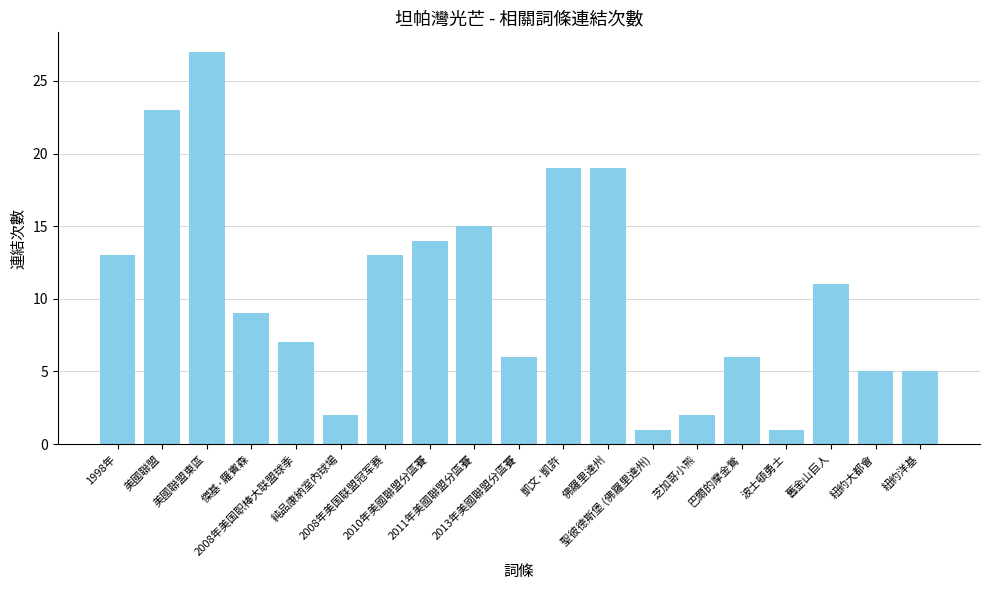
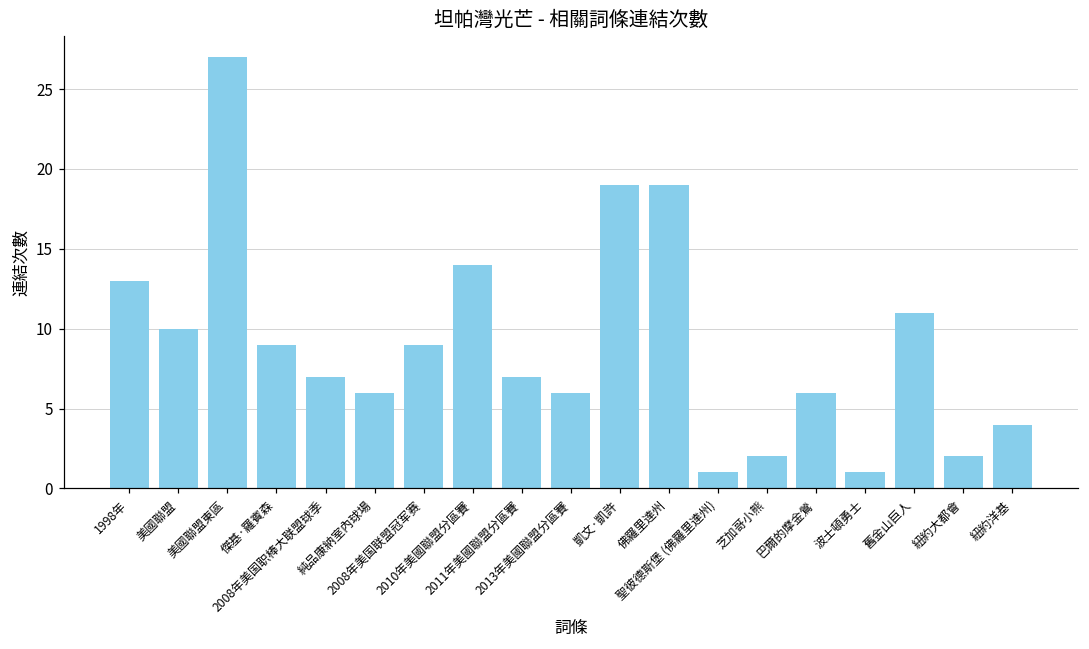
美國聯盟: 23 -> 10
純品康納室內球場: 2 -> 6
2008年美国联盟冠军赛: 13 -> 9
2011年美國聯盟分區賽: 15 -> 7
紐約大都會: 5 -> 2
紐約洋基: 5 -> 4
